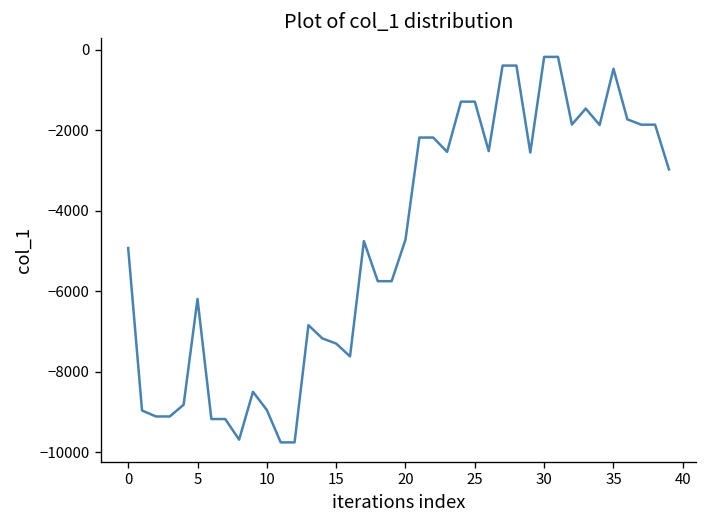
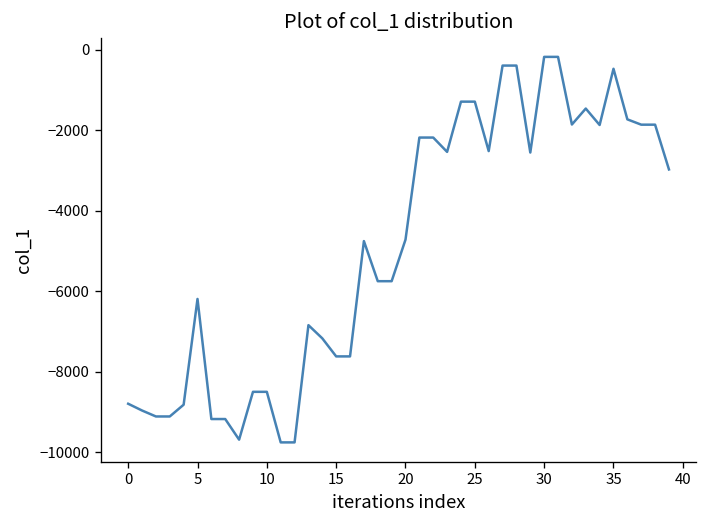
0: -4900 -> -8800
10: -9000 -> -8500
15: -7300 -> -7600
